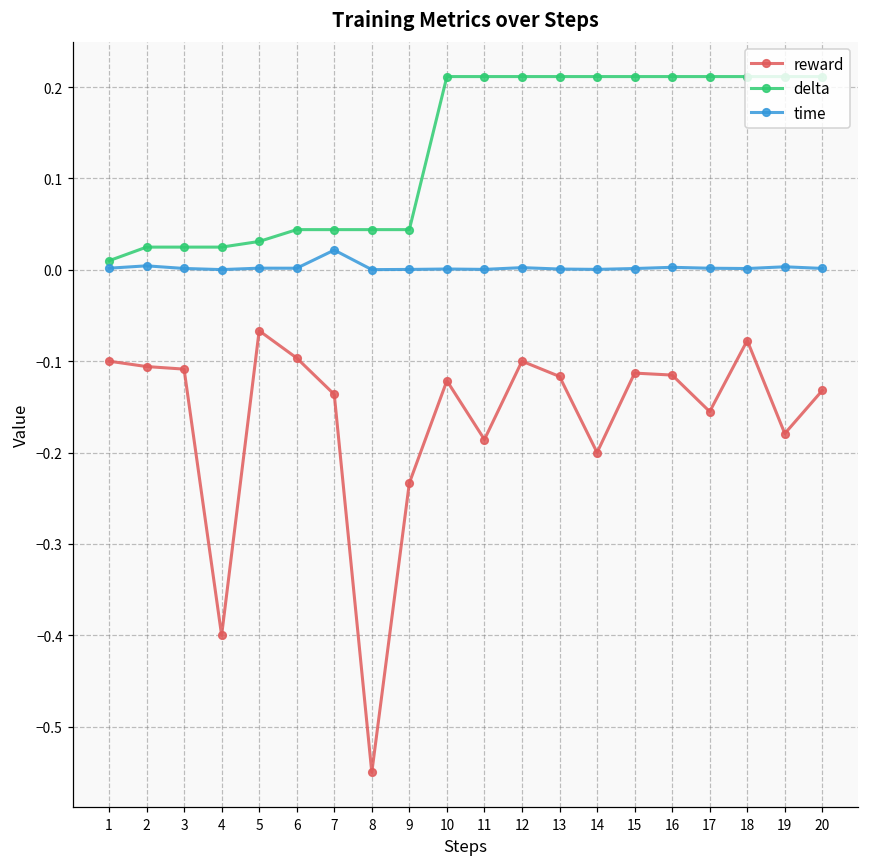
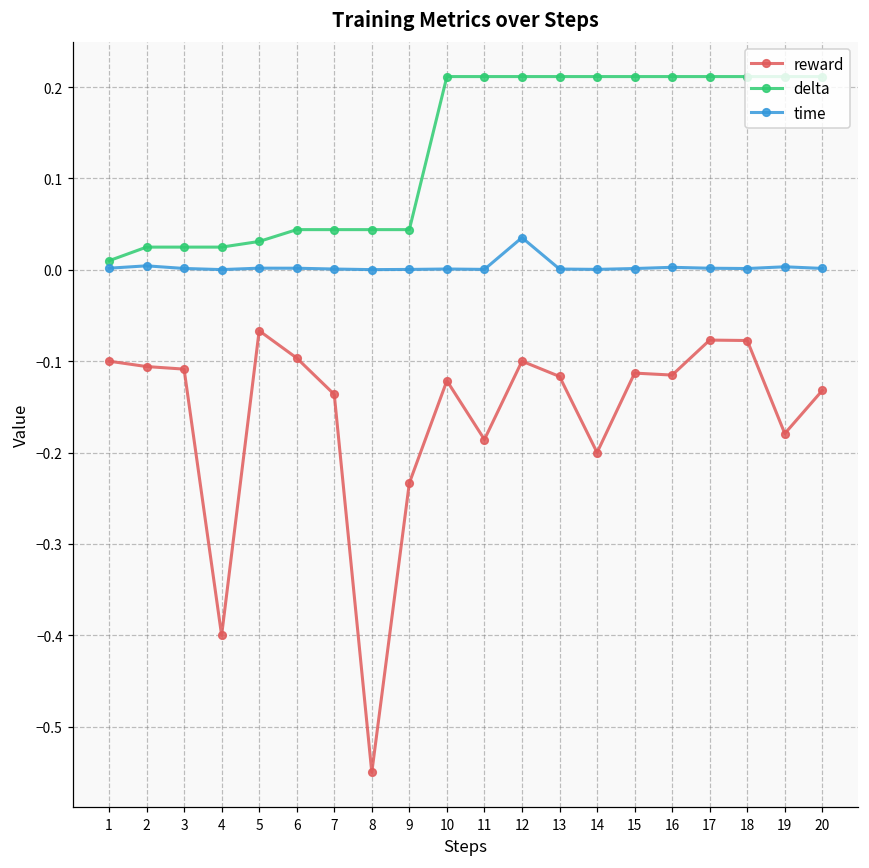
time, 7: 0.02 -> 0.00
time, 12: 0.00 -> 0.04
reward, 17: -0.16 -> -0.08
